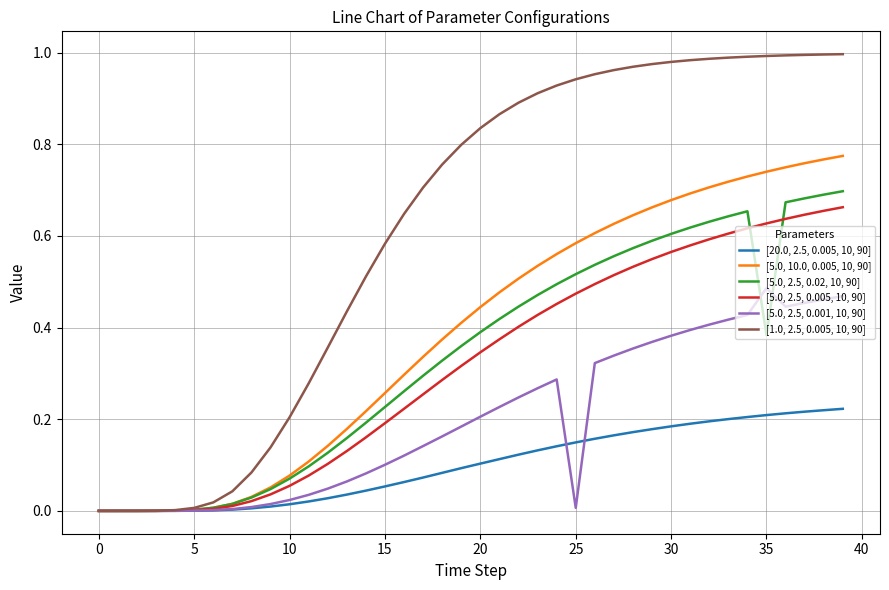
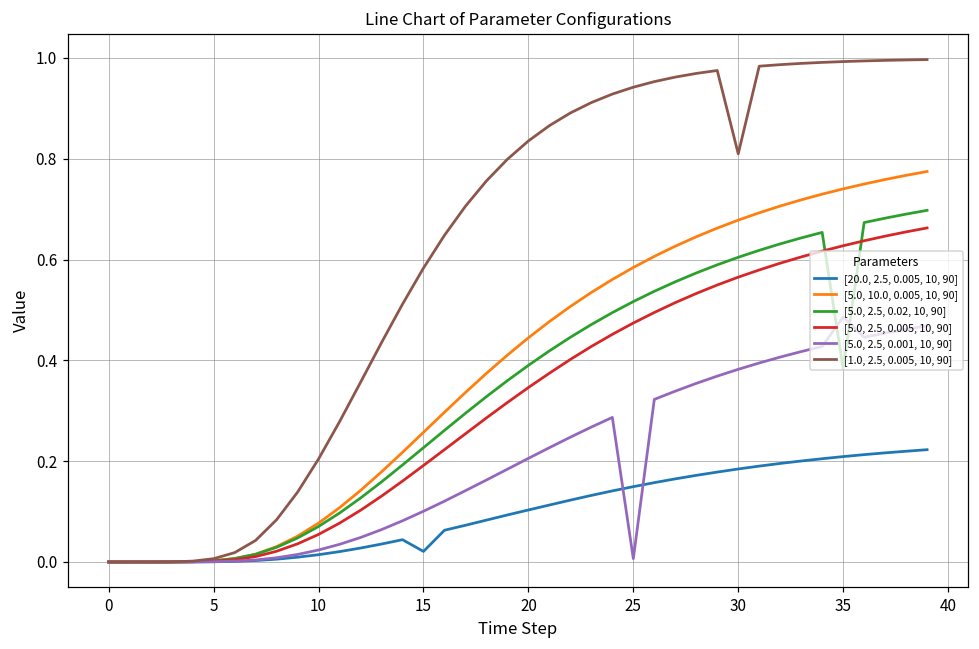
[20.0, 2.5, 0.005, 10, 90], 15: 0.05 -> 0.02
[1.0, 2.5, 0.005, 10, 90], 30: 0.98 -> 0.81
